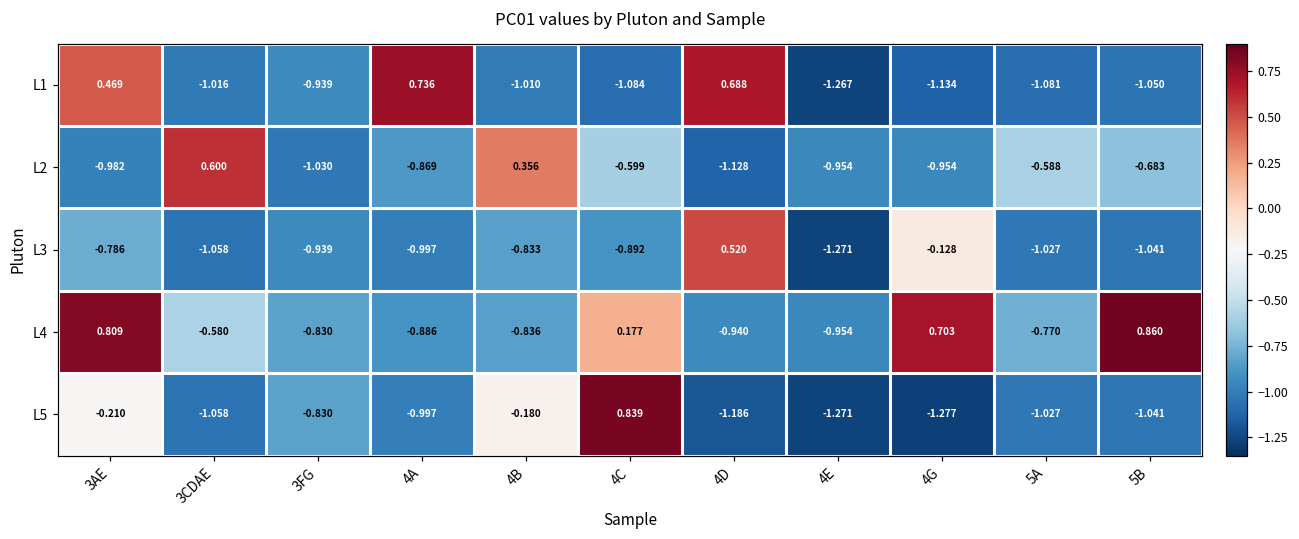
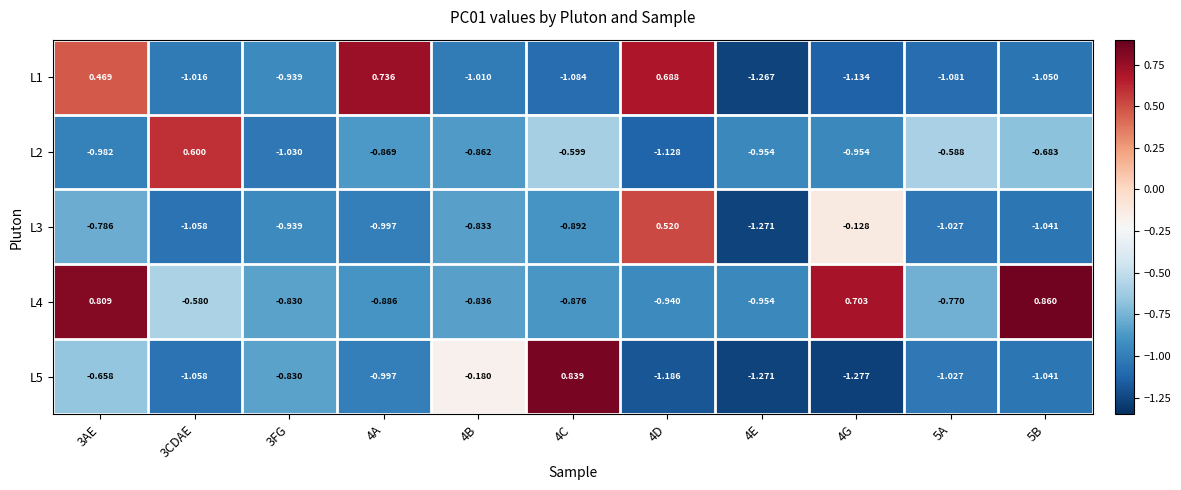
L2, 4B: 0.356 -> -0.862
L4, 4C: 0.177 -> -0.876
L5, 3AE: -0.210 -> -0.658
